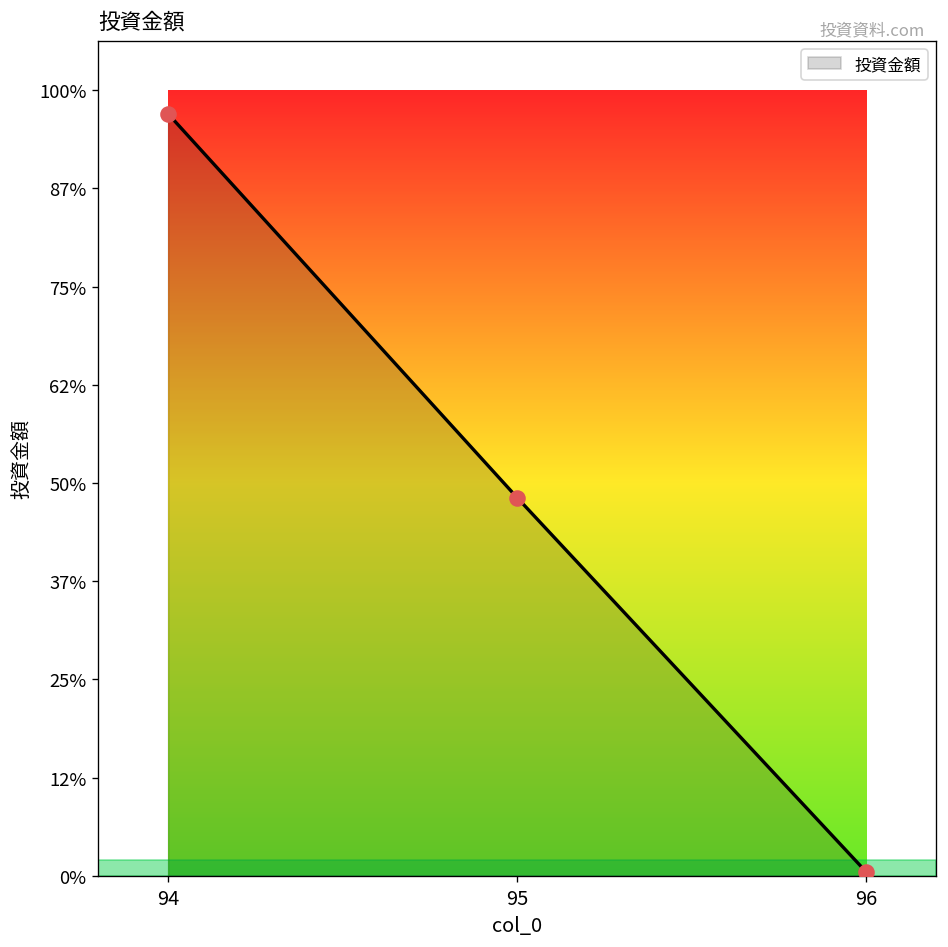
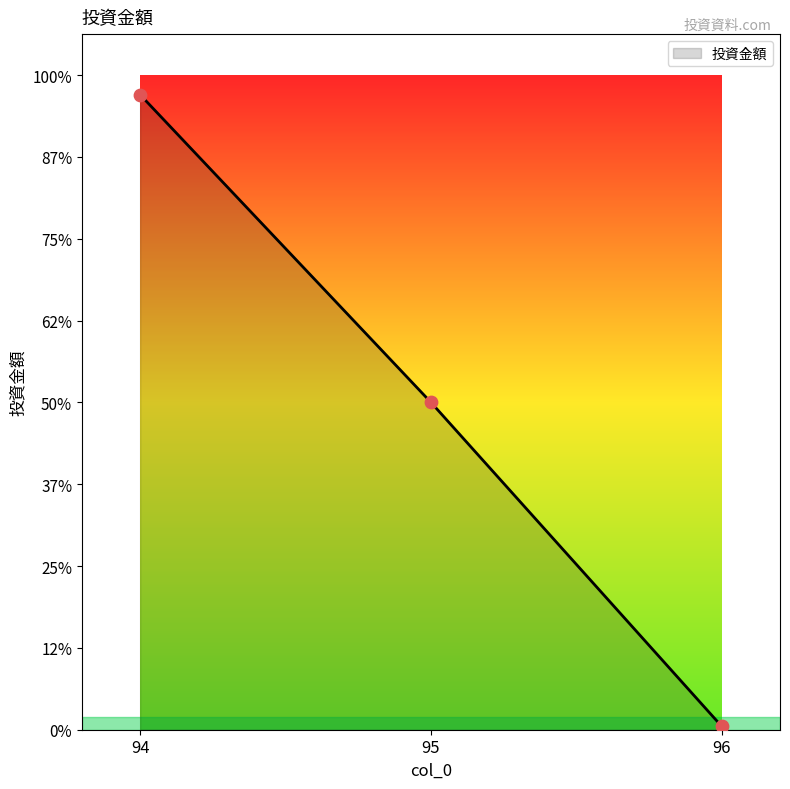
95: 48% -> 50%
